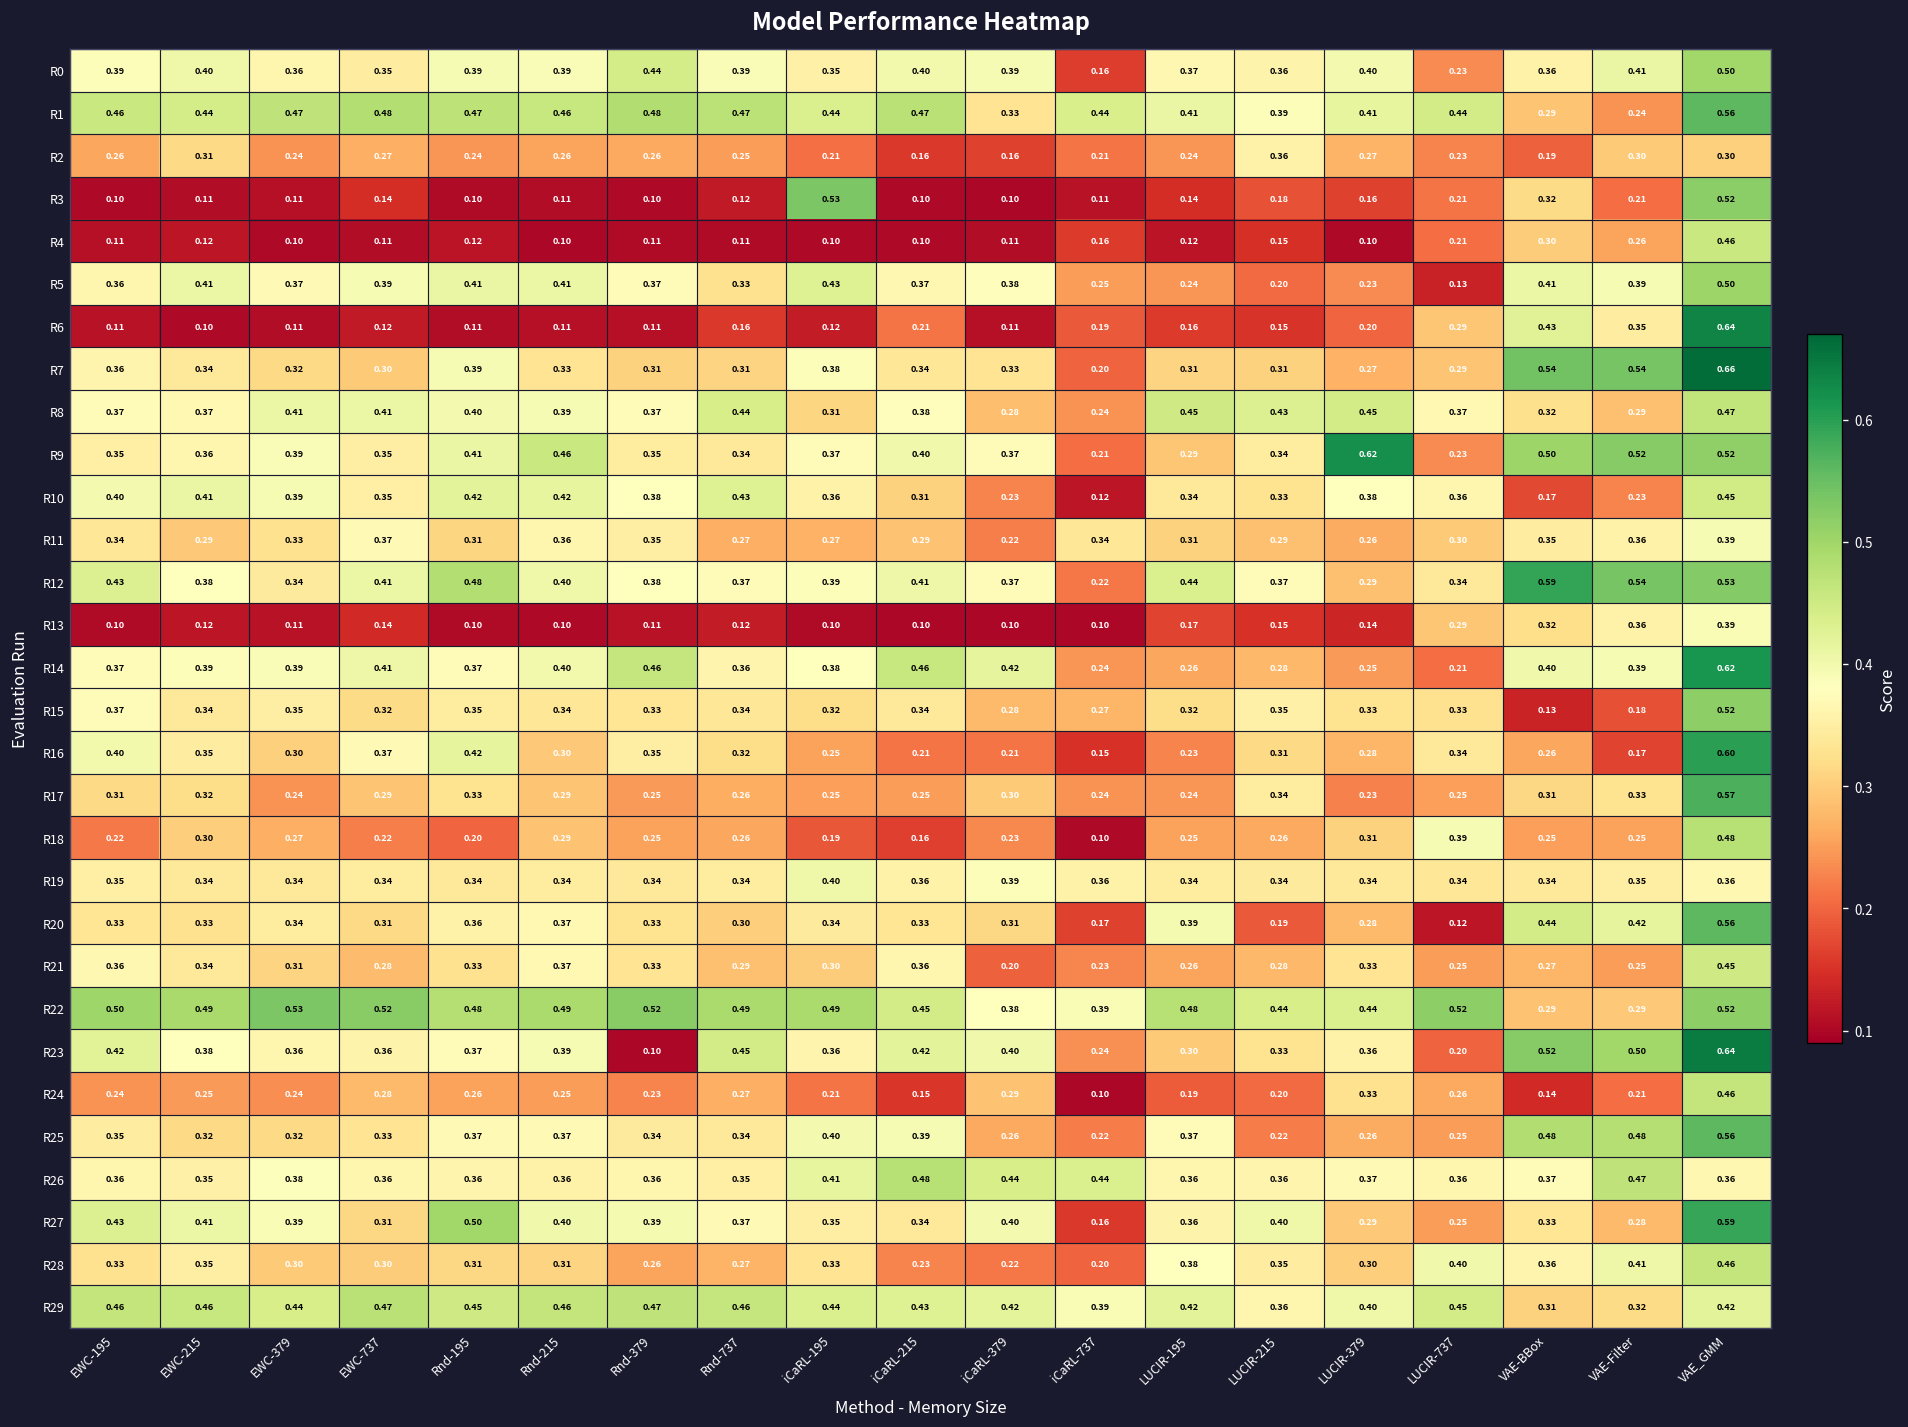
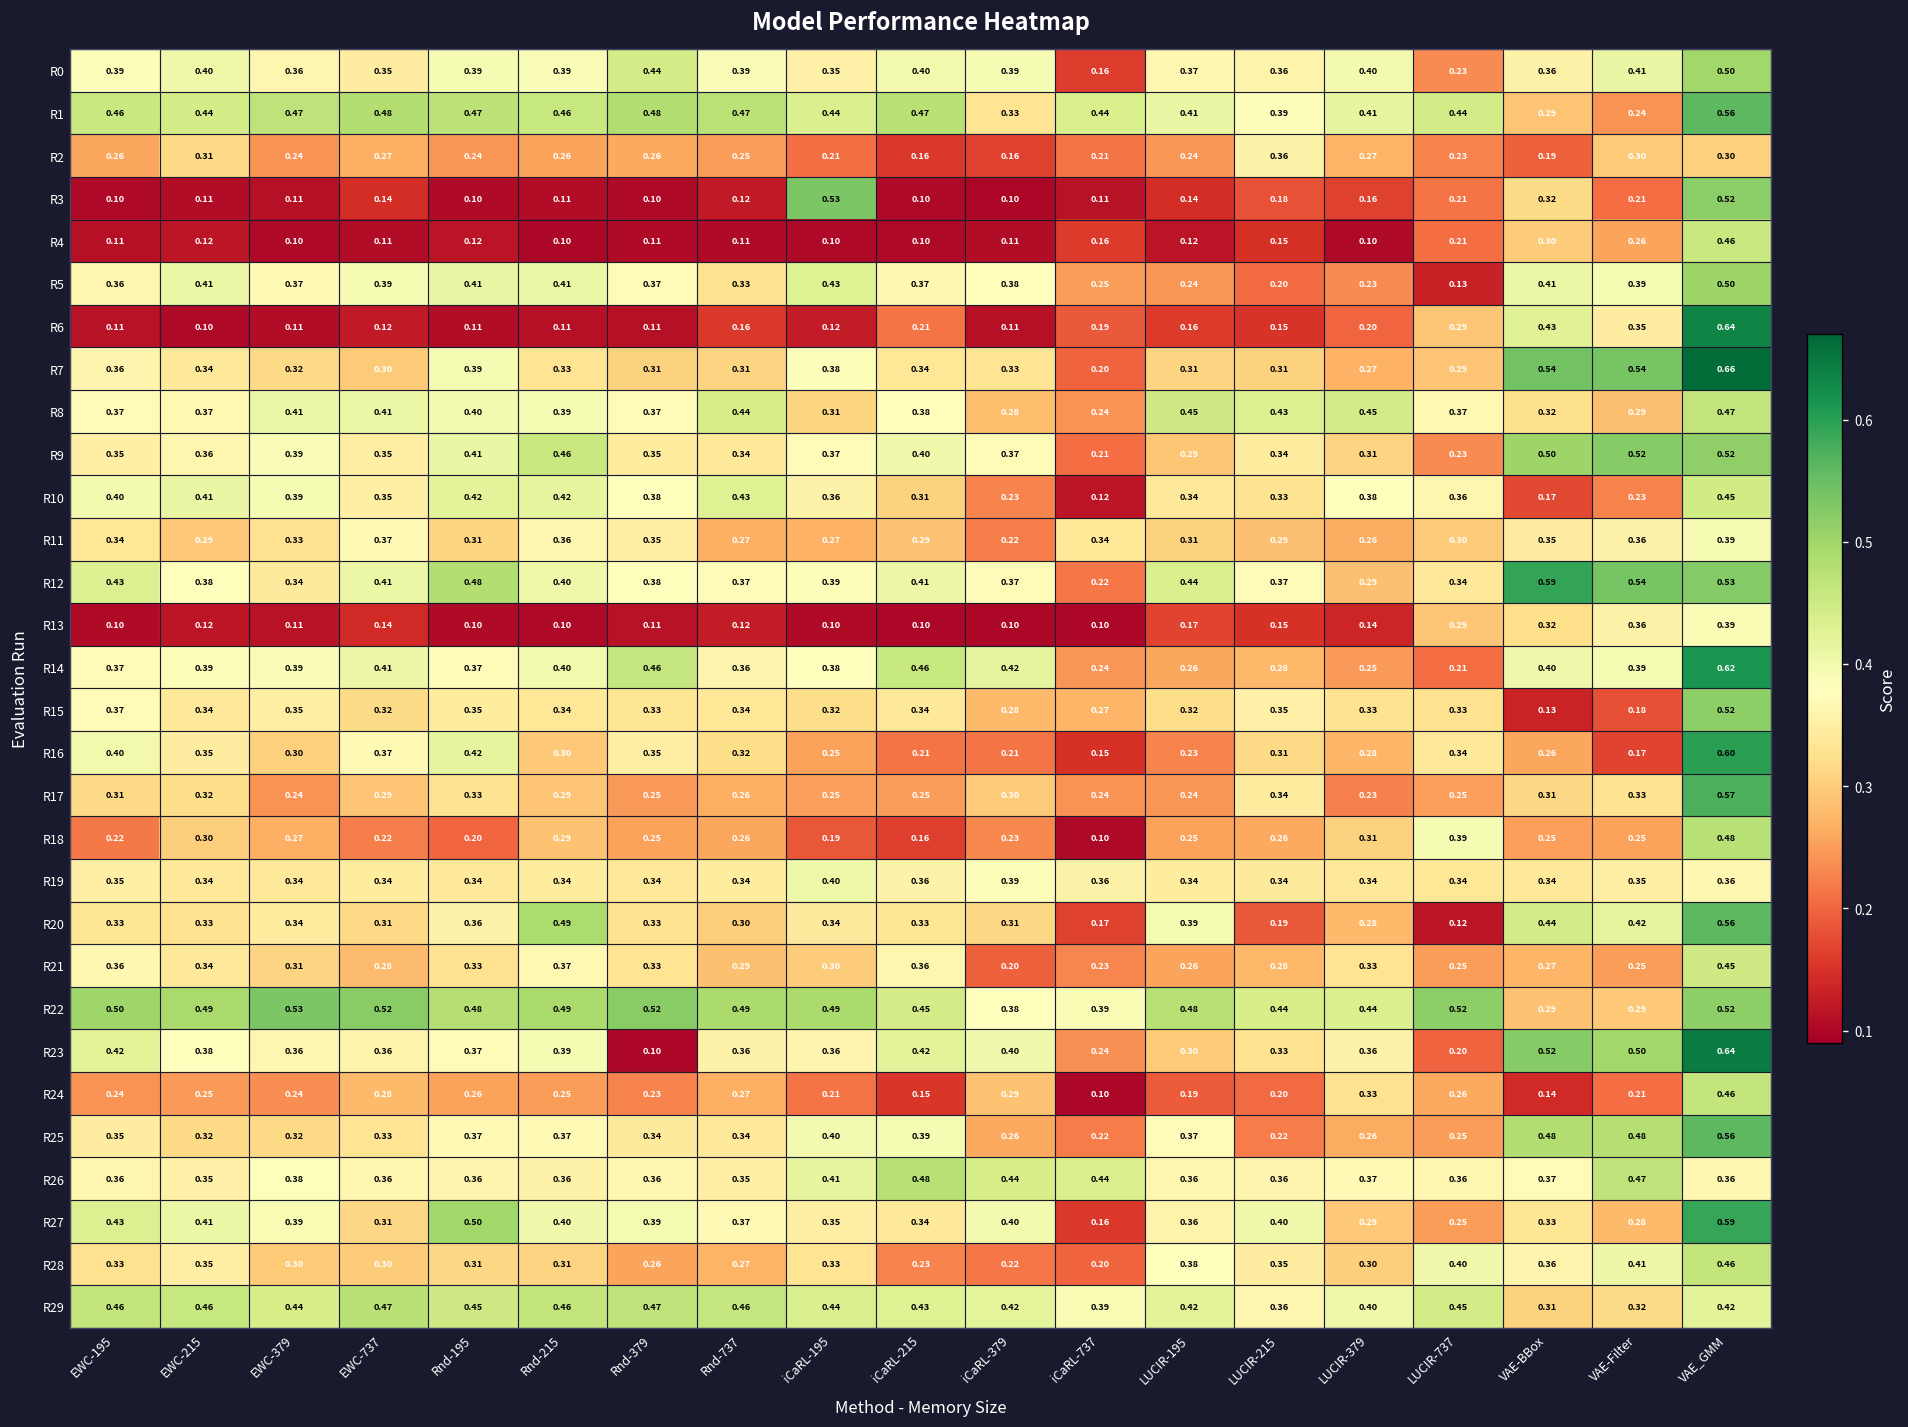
R9, LUCIR-379: 0.62 -> 0.31
R20, Rnd-215: 0.37 -> 0.49
R23, Rnd-737: 0.45 -> 0.36
